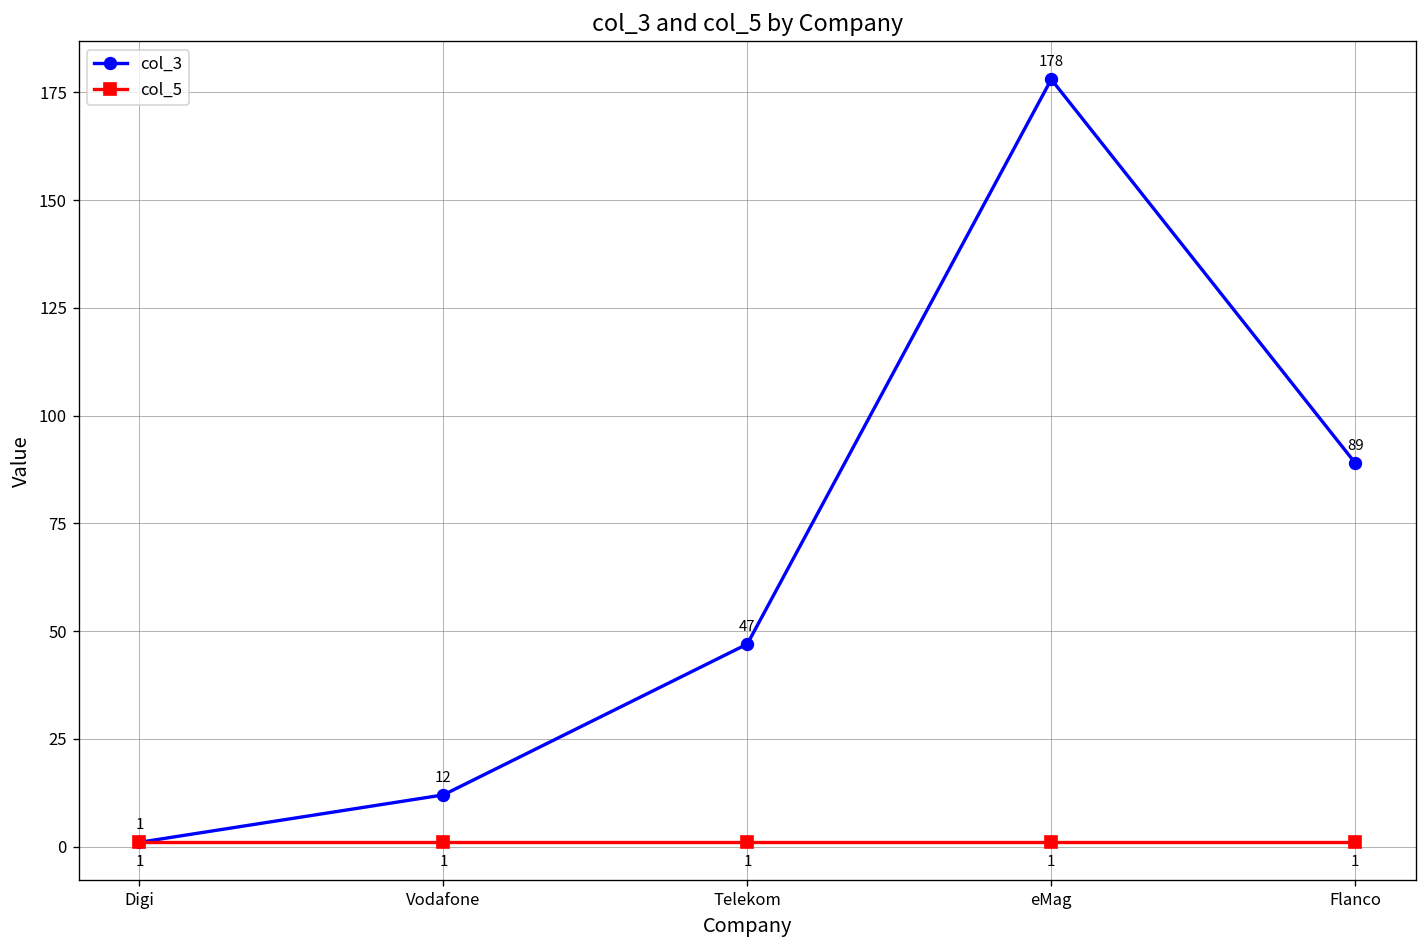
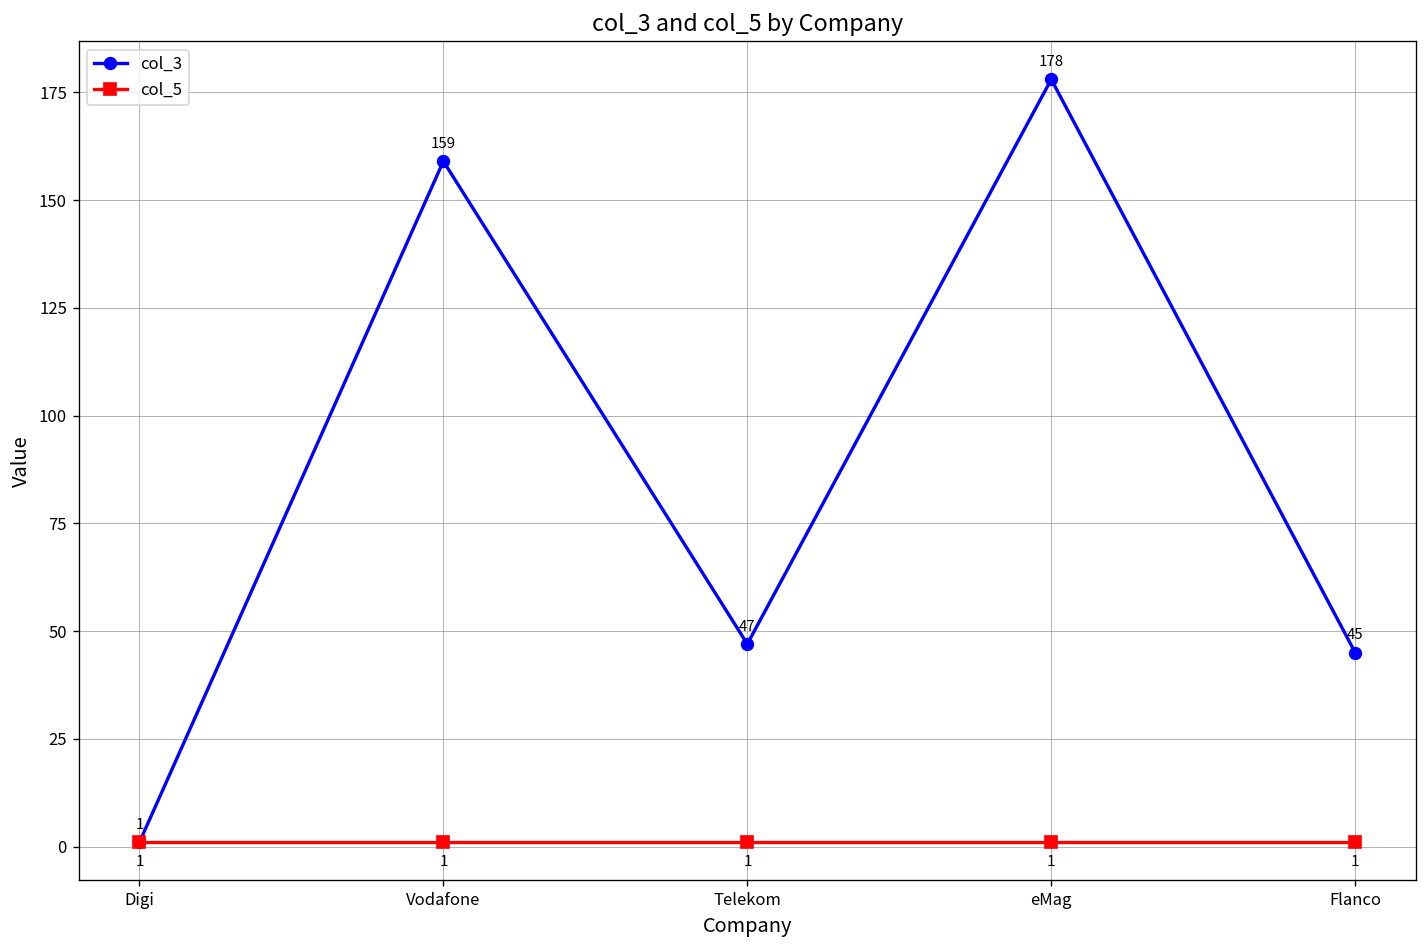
col_3, Vodafone: 12 -> 159
col_3, Flanco: 89 -> 45
